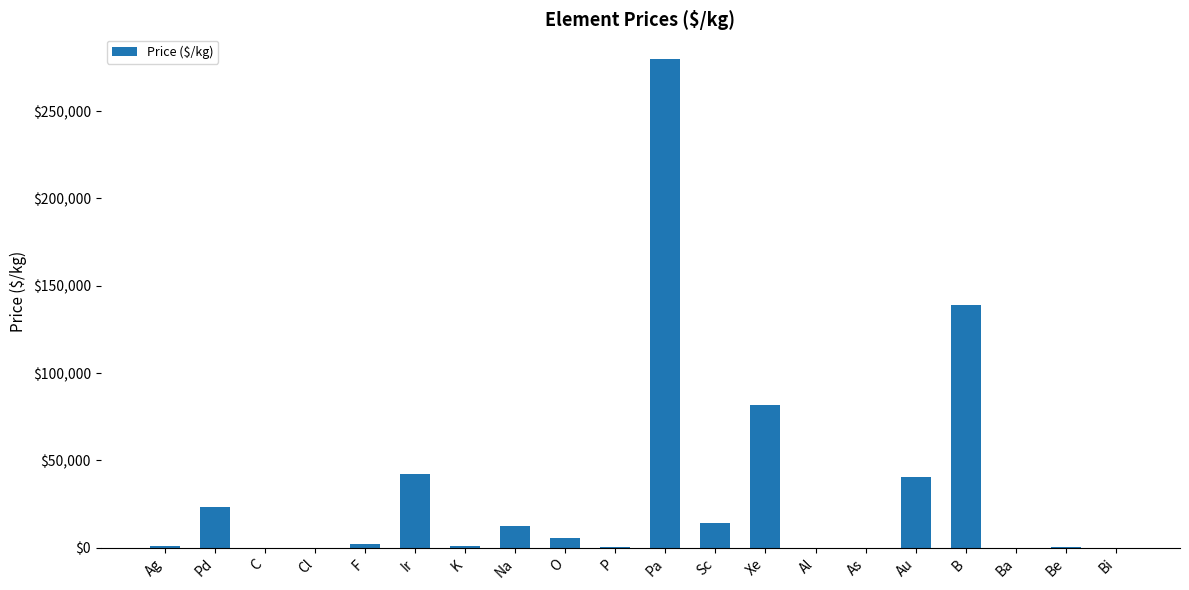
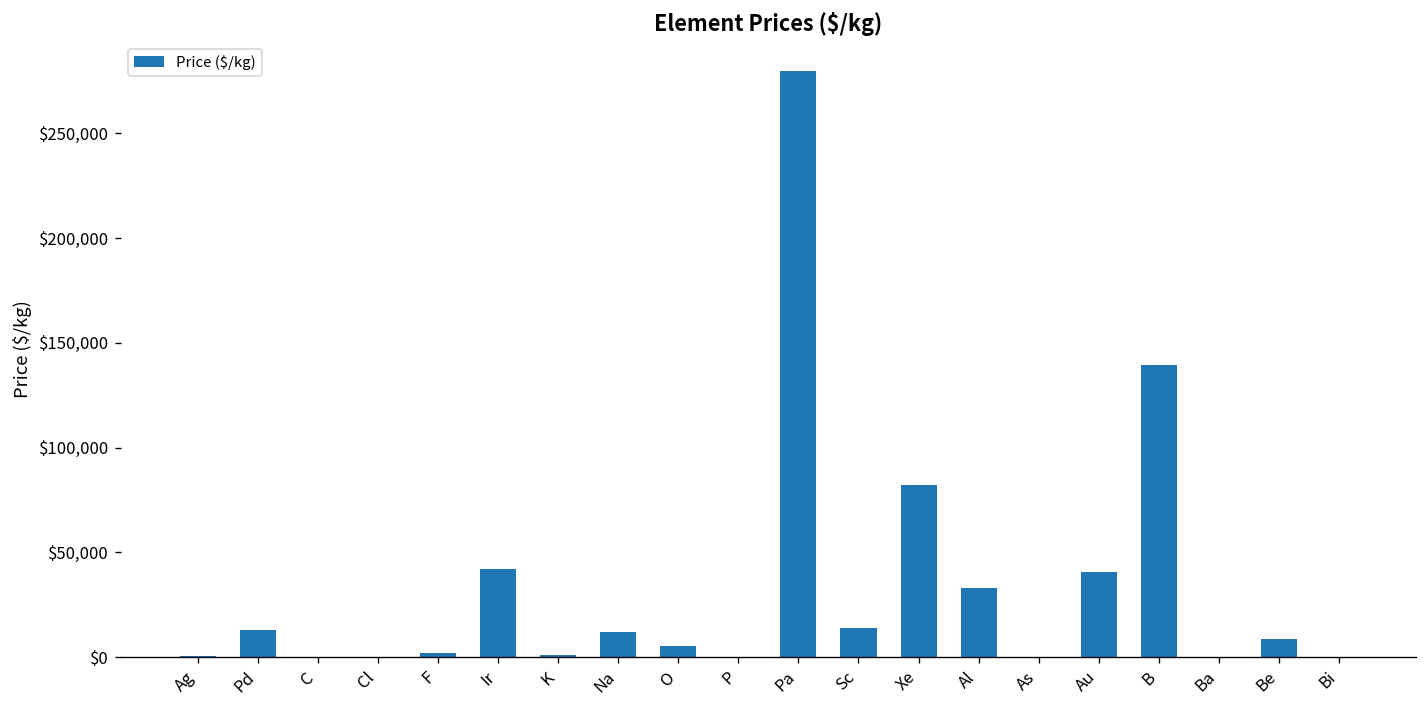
Pd: $23,000 -> $13,000
Al: $0 -> $33,000
Be: $0 -> $9,000
